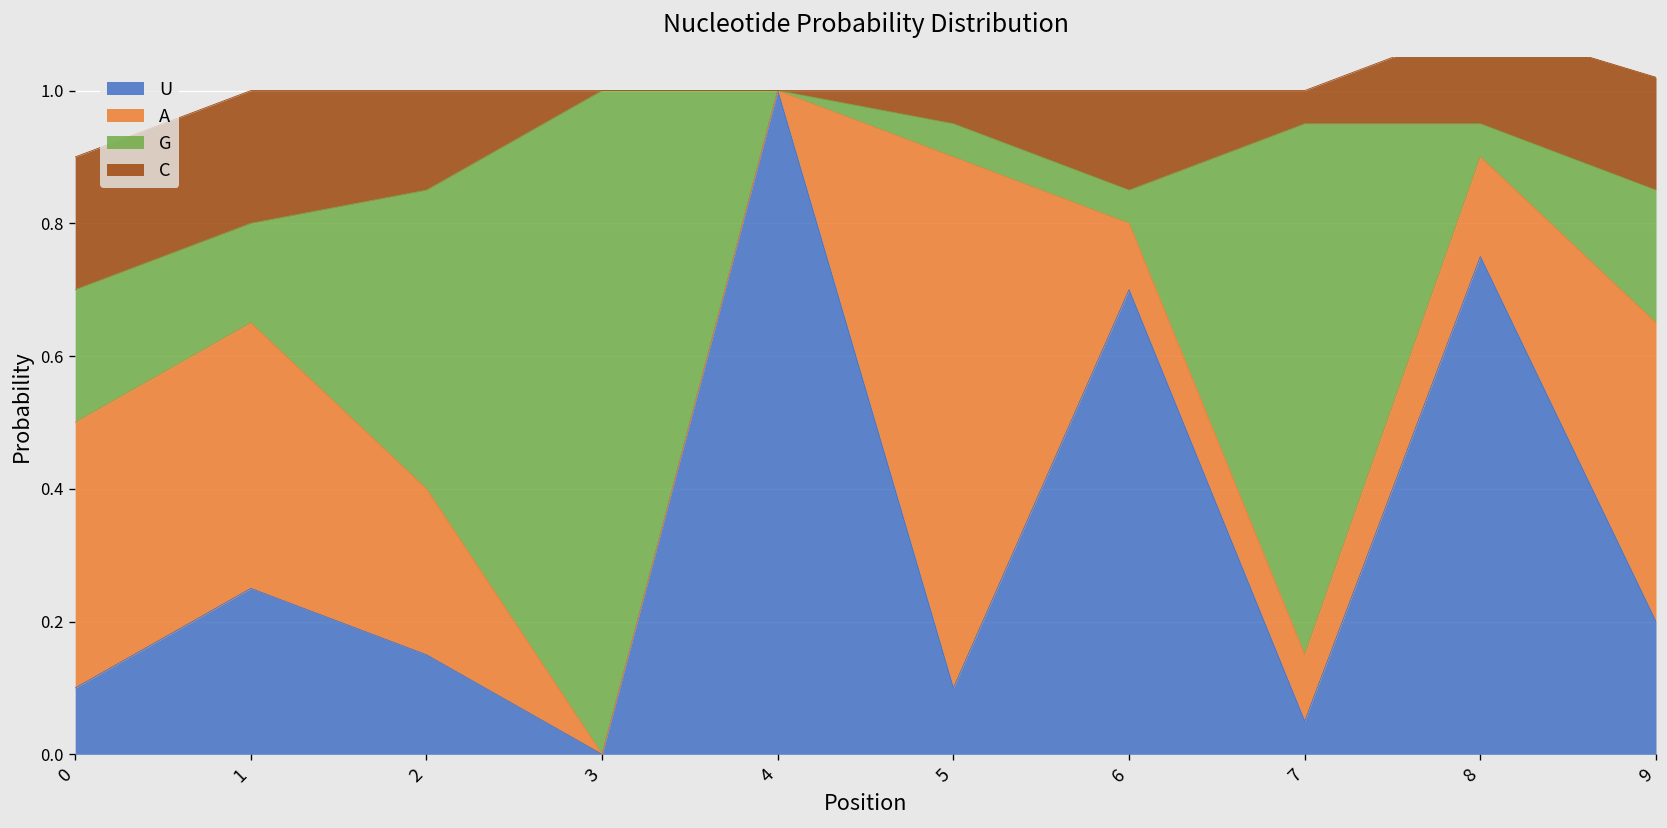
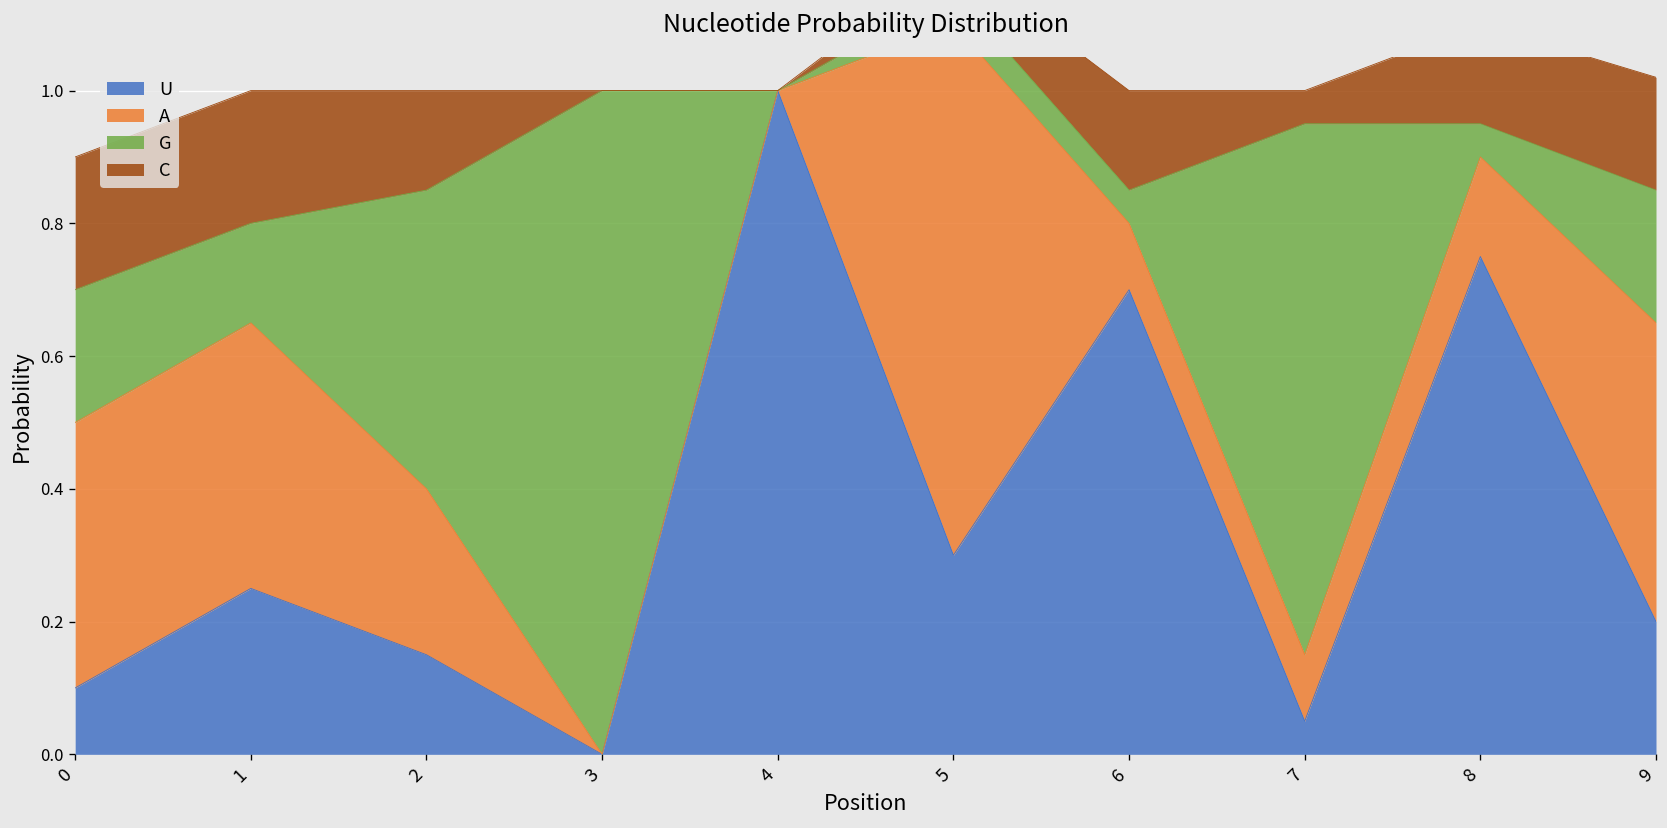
U, 5: 0.1 -> 0.3
